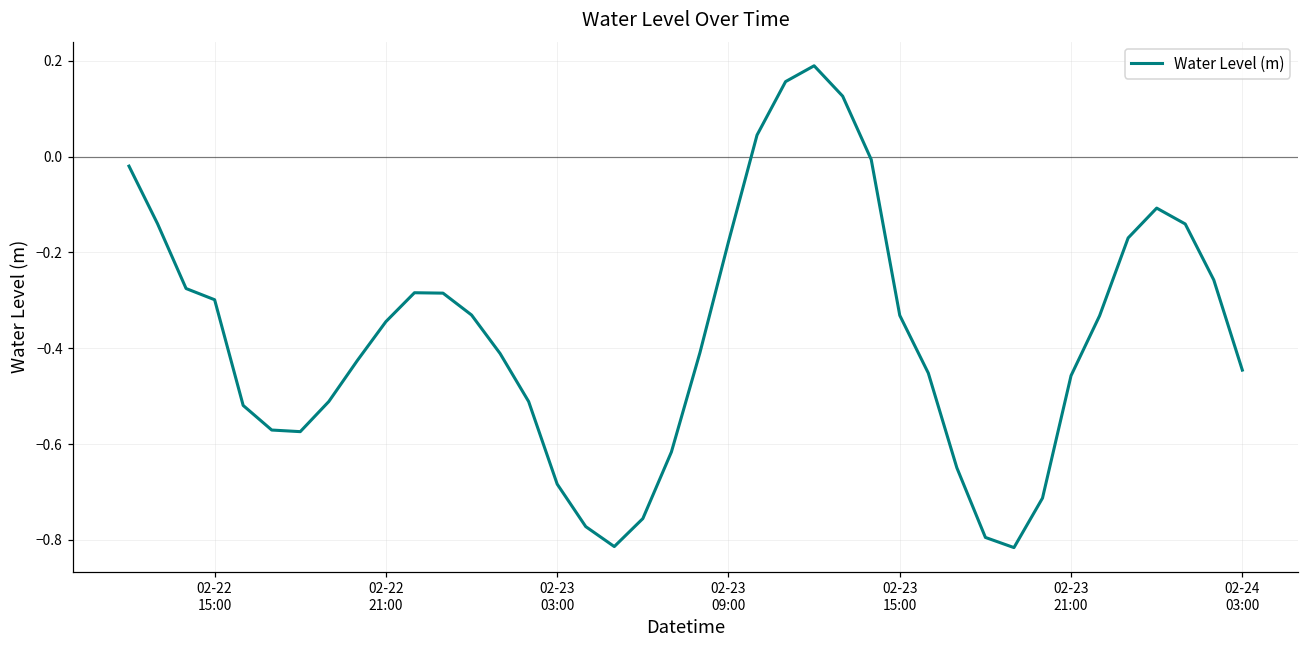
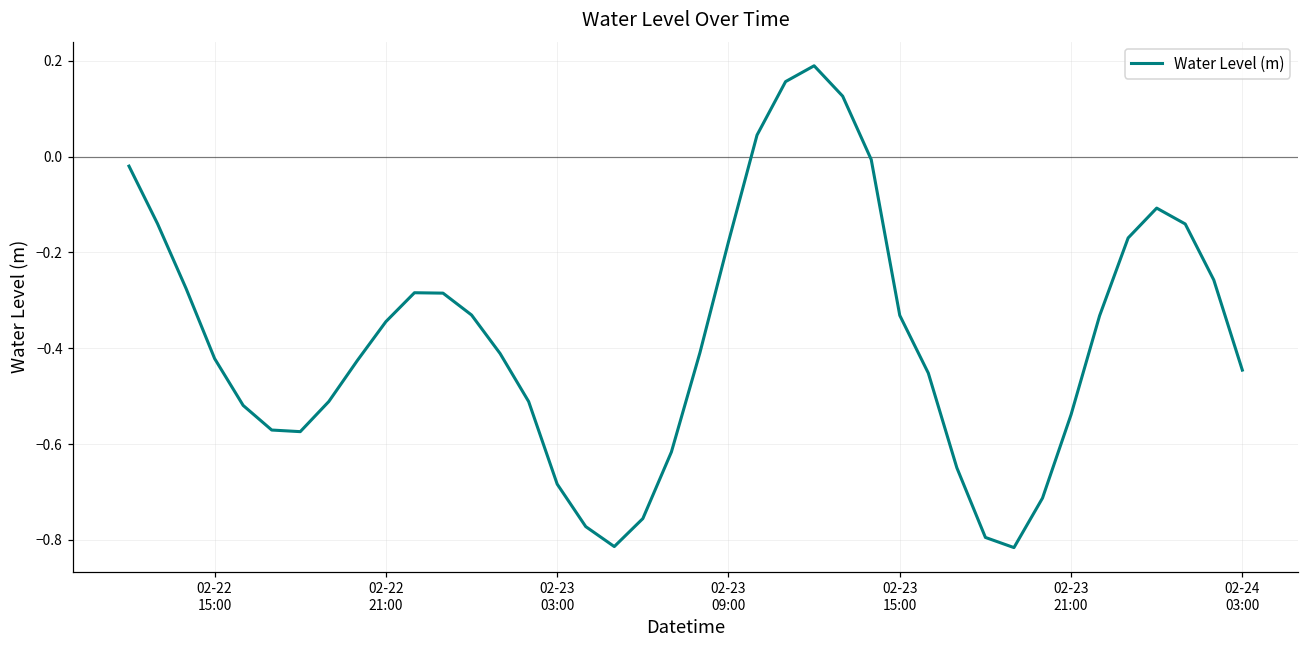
02-22 15:00: -0.30 -> -0.42
02-23 21:00: -0.46 -> -0.54
